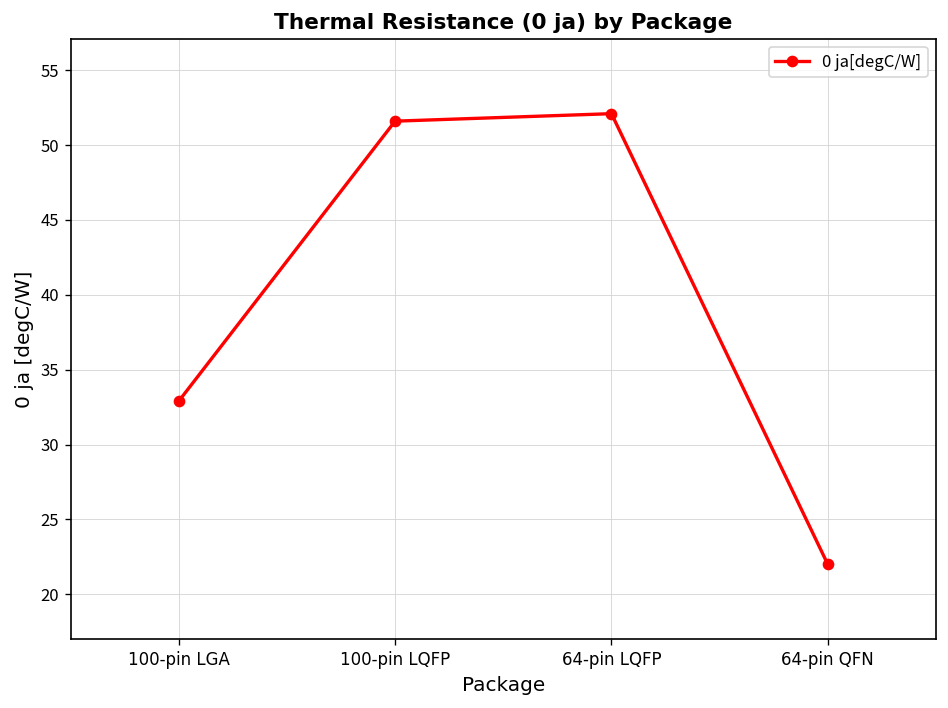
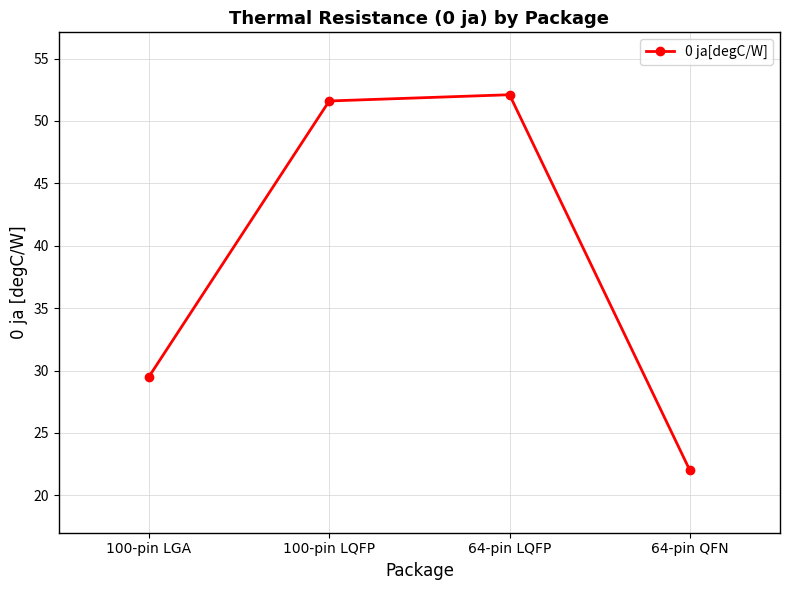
100-pin LGA: 32.9 -> 29.5
